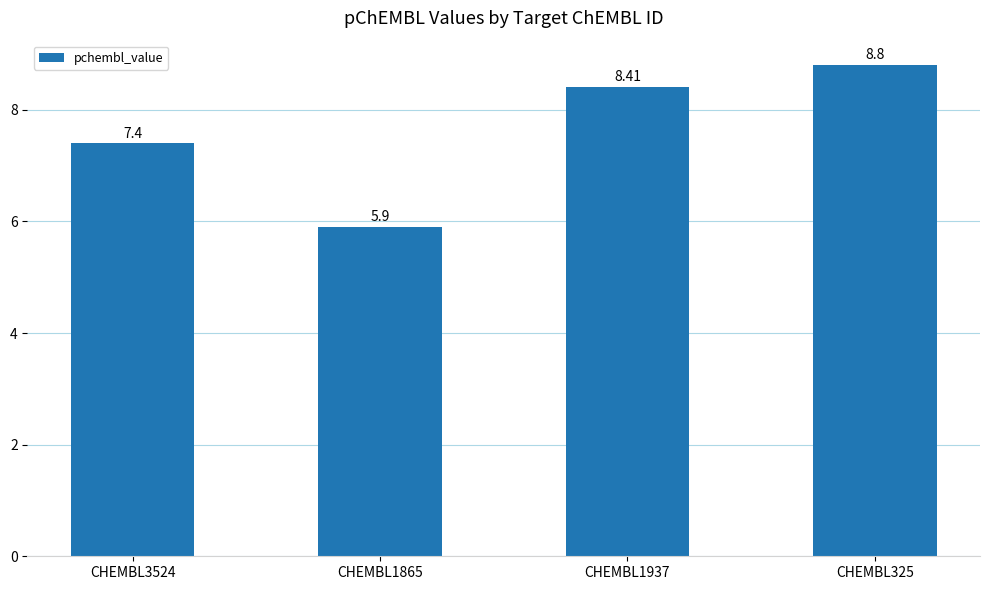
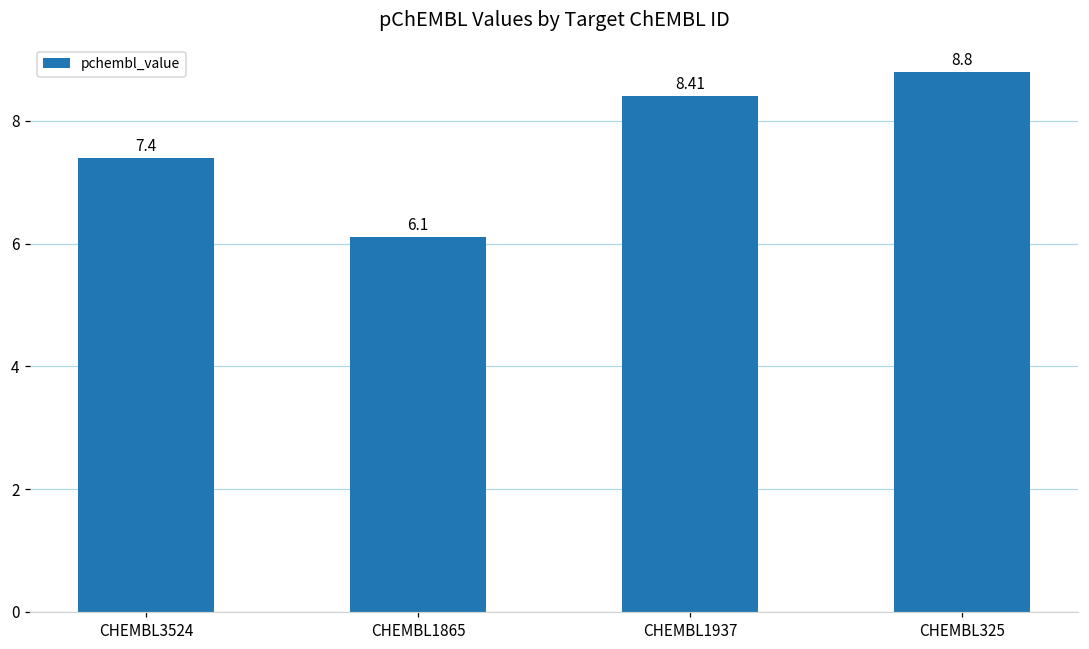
CHEMBL1865: 5.9 -> 6.1
